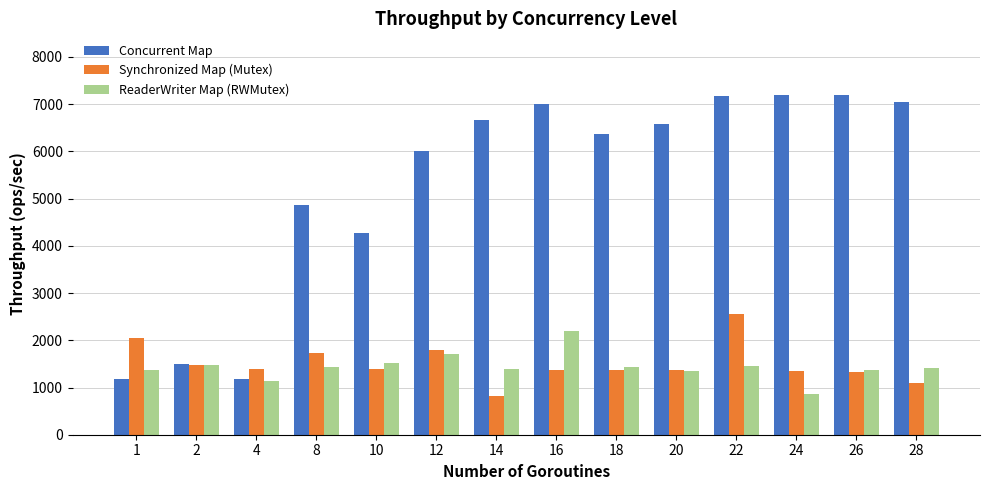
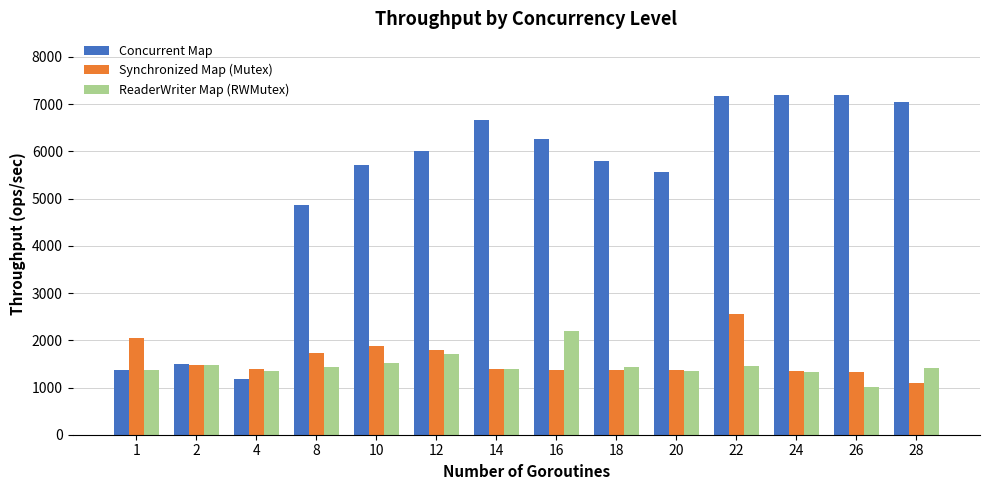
Concurrent Map, 1: 1200 -> 1400
ReaderWriter Map (RWMutex), 4: 1100 -> 1300
Concurrent Map, 10: 4300 -> 5700
Synchronized Map (Mutex), 10: 1400 -> 1900
Synchronized Map (Mutex), 14: 800 -> 1400
Concurrent Map, 16: 7000 -> 6300
Concurrent Map, 18: 6400 -> 5800
Concurrent Map, 20: 6600 -> 5600
ReaderWriter Map (RWMutex), 24: 900 -> 1300
ReaderWriter Map (RWMutex), 26: 1400 -> 1000
